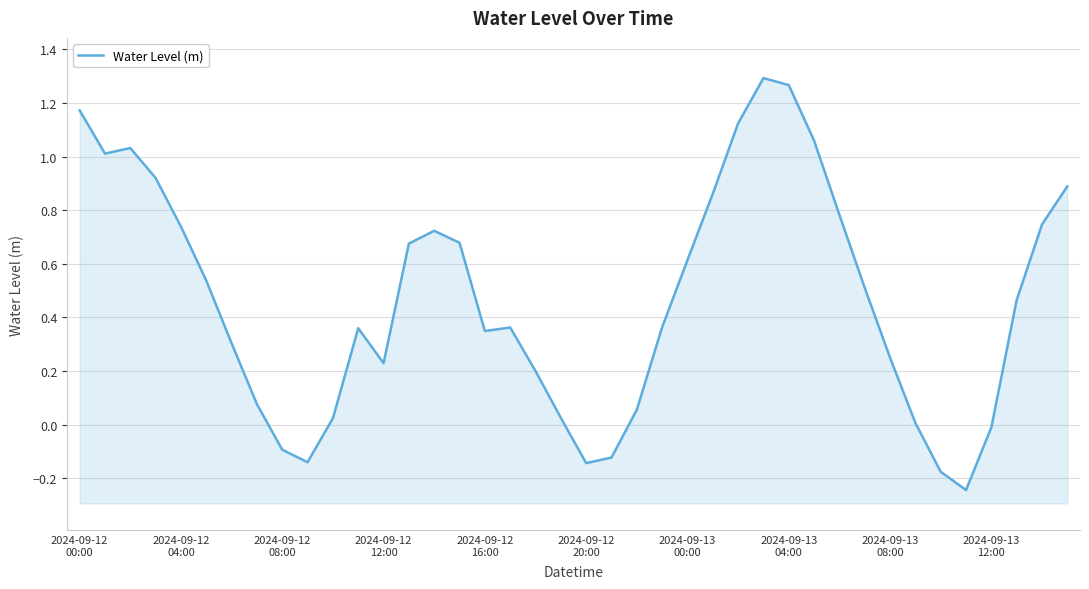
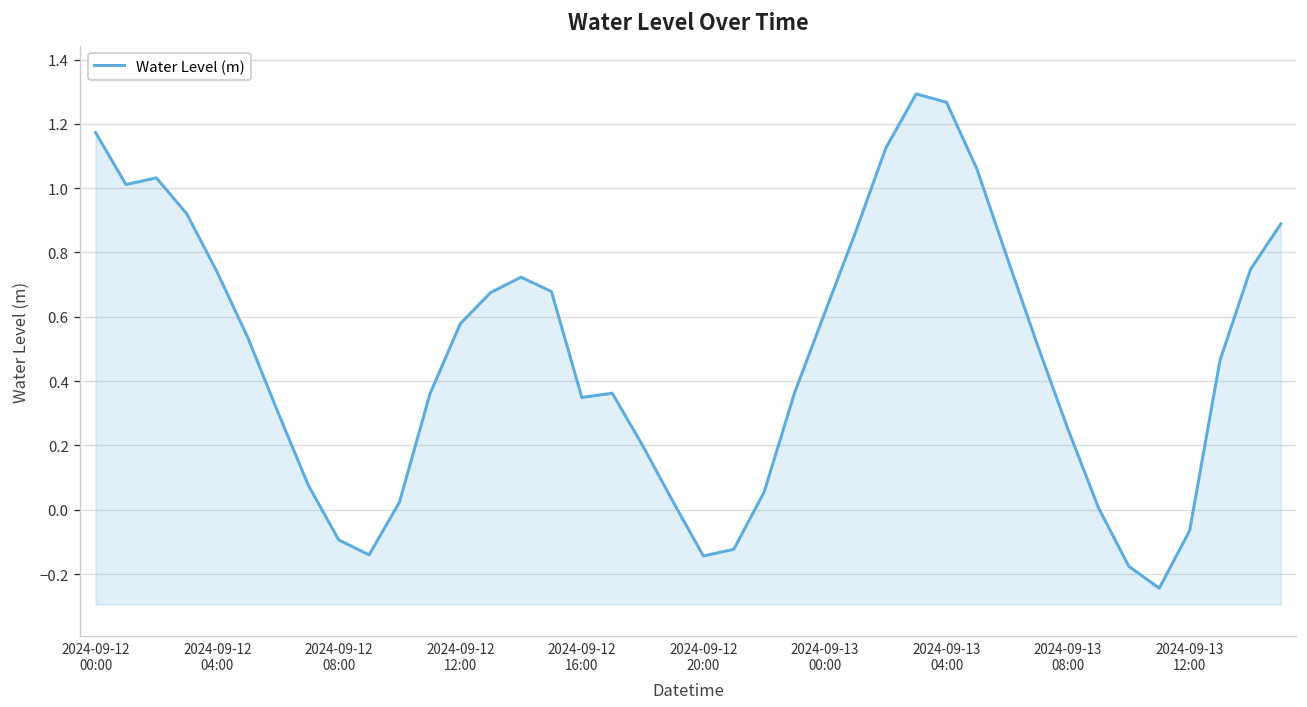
2024-09-12 12:00: 0.23 -> 0.58
2024-09-13 12:00: -0.01 -> -0.06
